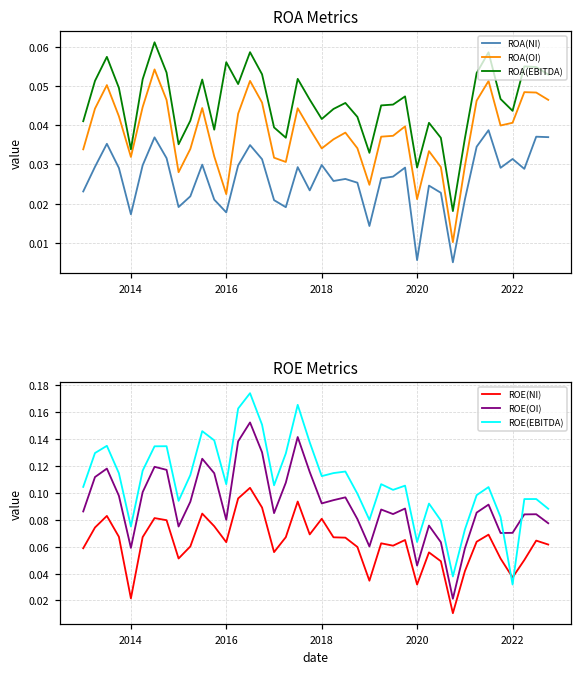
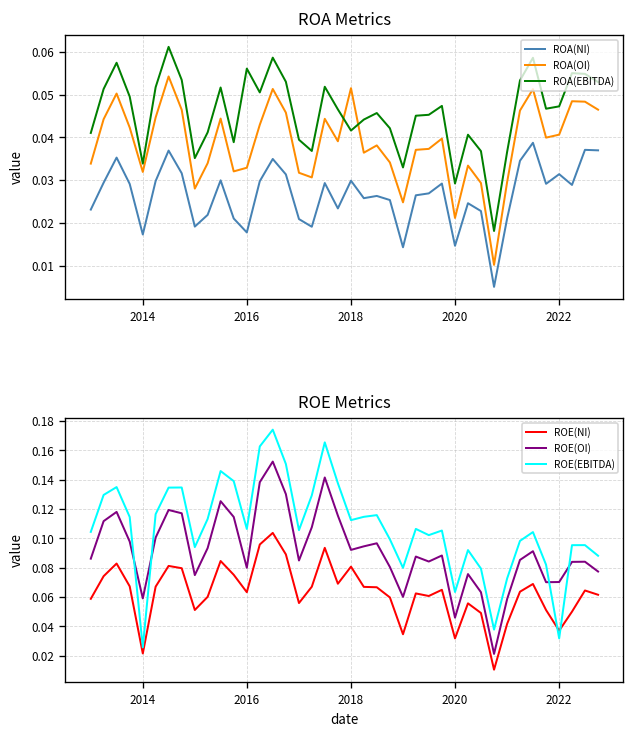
ROA Metrics, ROA(OI), 2016: 0.022 -> 0.033
ROA Metrics, ROA(OI), 2018: 0.034 -> 0.052
ROA Metrics, ROA(NI), 2020: 0.006 -> 0.015
ROA Metrics, ROA(EBITDA), 2022: 0.044 -> 0.047
ROE Metrics, ROE(EBITDA), 2014: 0.075 -> 0.026
